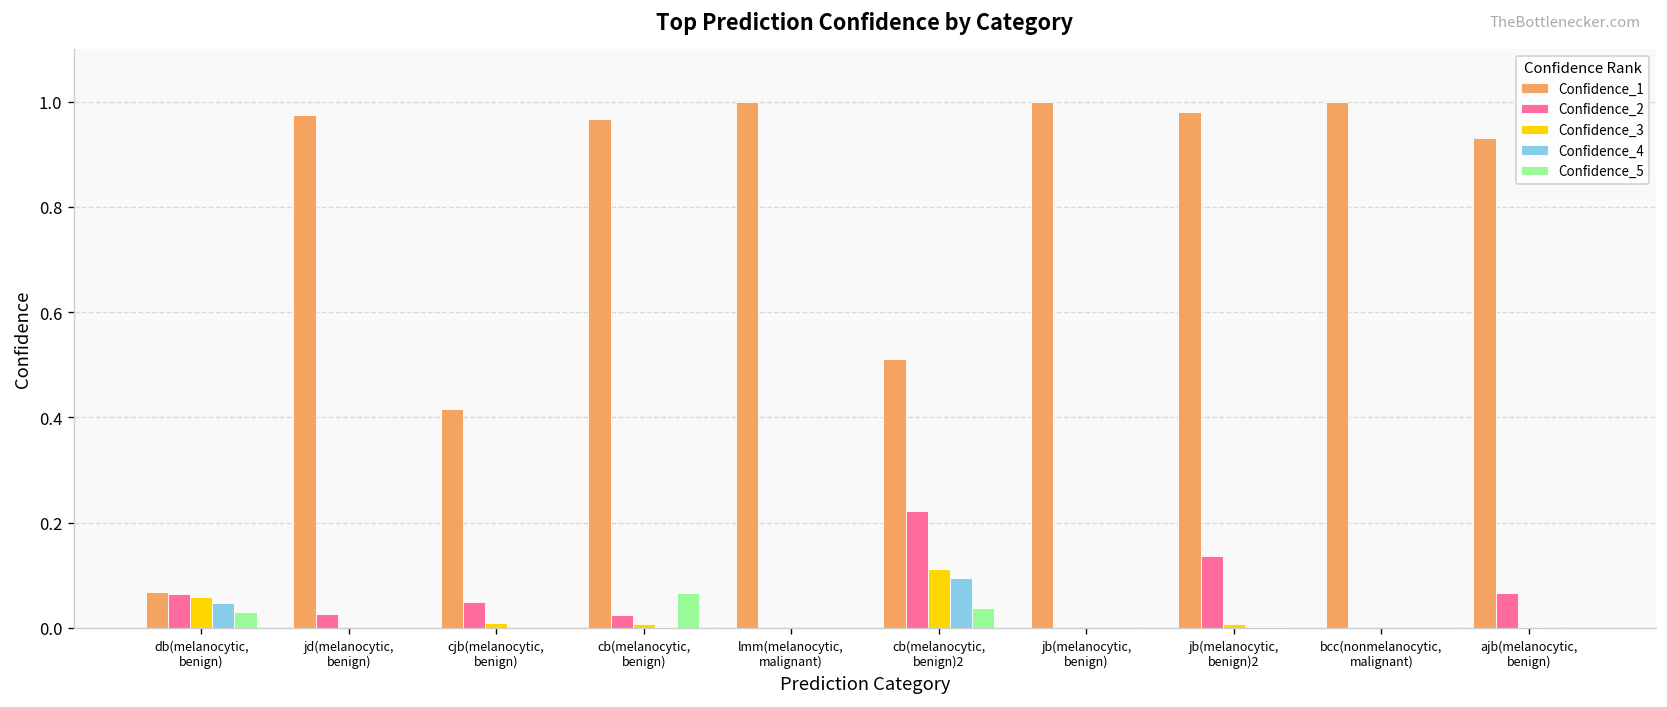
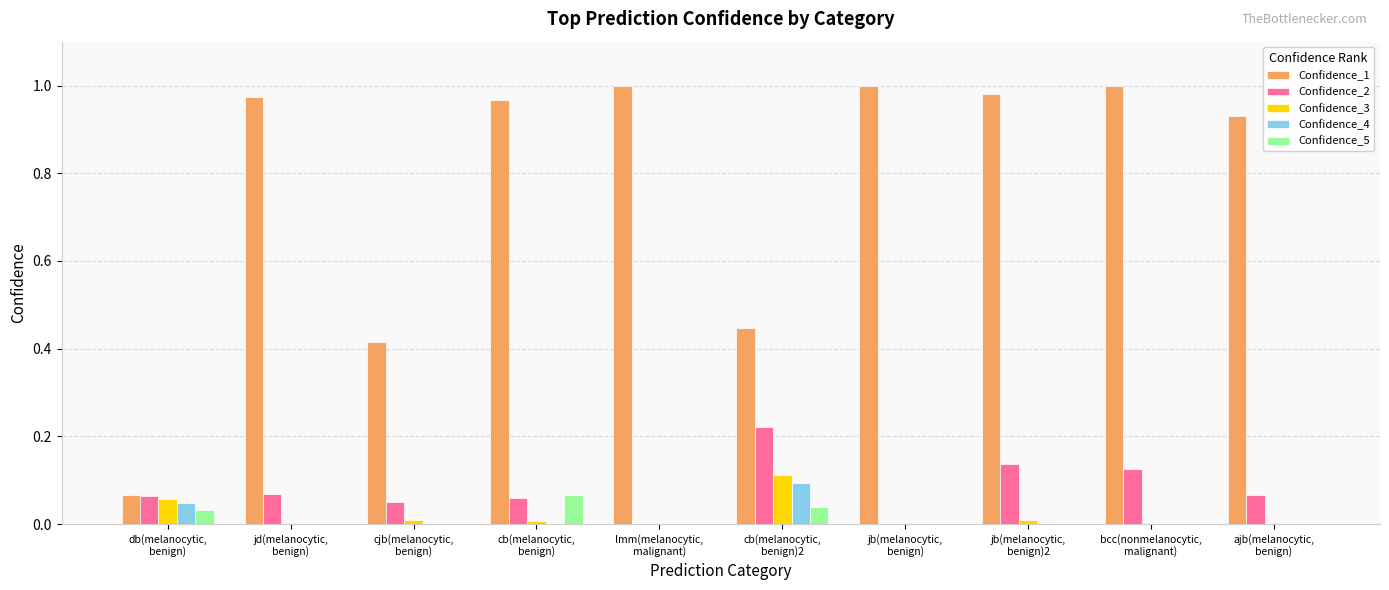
Confidence_2, jd(melanocytic, benign): 0.03 -> 0.07
Confidence_2, cb(melanocytic, benign): 0.02 -> 0.06
Confidence_1, cb(melanocytic, benign)2: 0.51 -> 0.45
Confidence_2, bcc(nonmelanocytic, malignant): 0.00 -> 0.13
